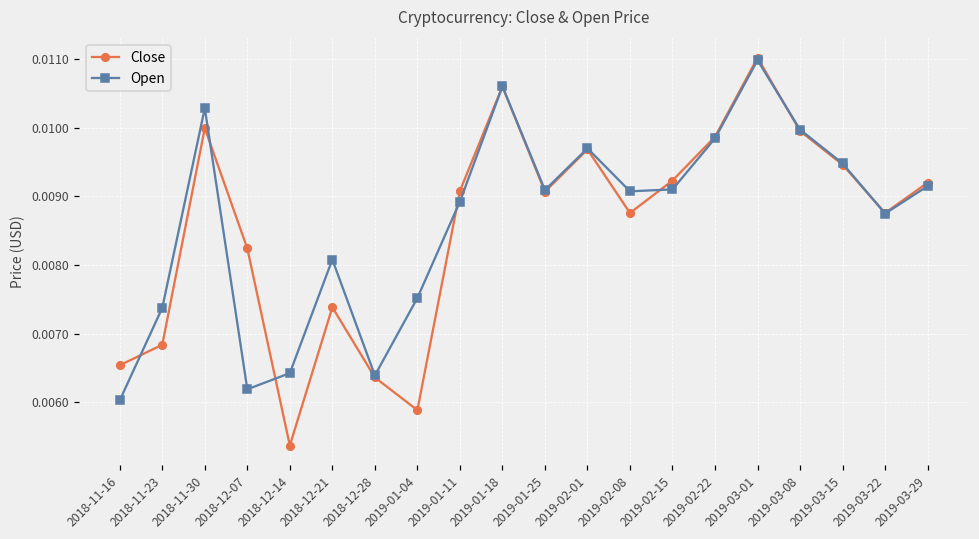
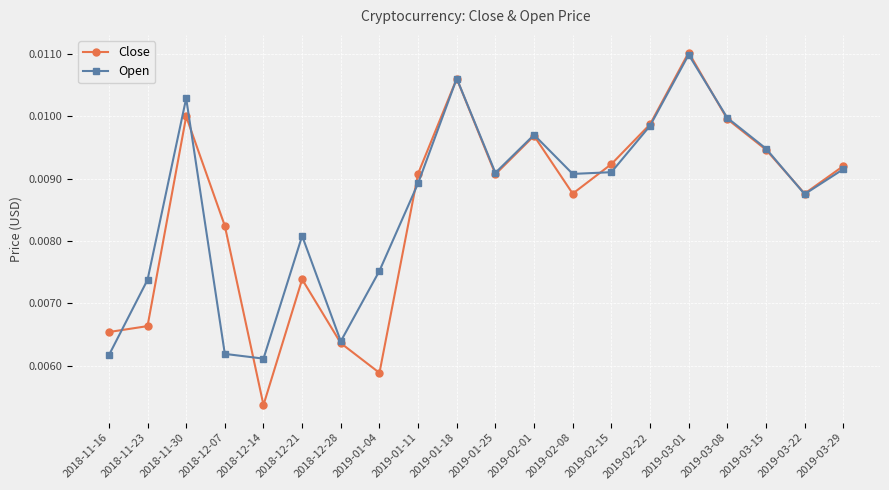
Open, 2018-11-16: 0.0060 -> 0.0062
Close, 2018-11-23: 0.0068 -> 0.0066
Open, 2018-12-14: 0.0064 -> 0.0061
